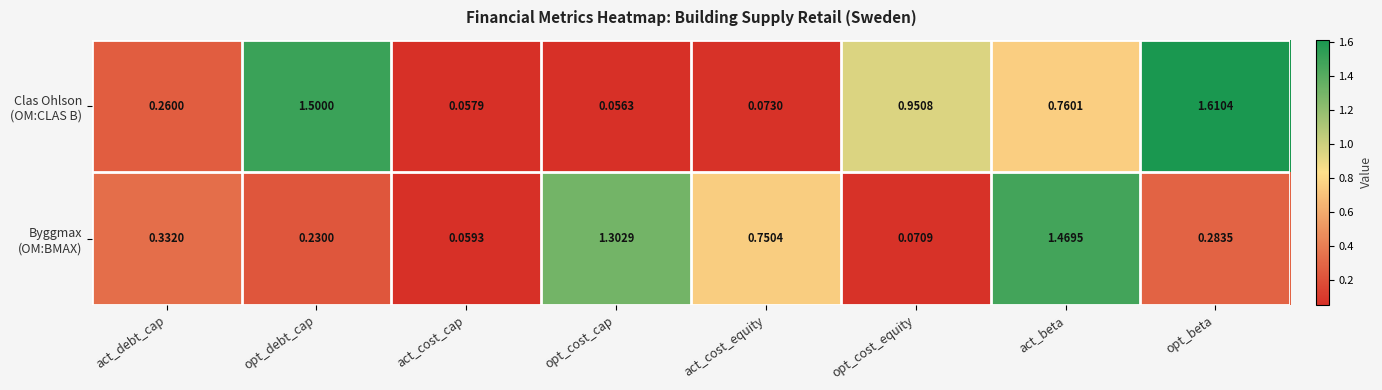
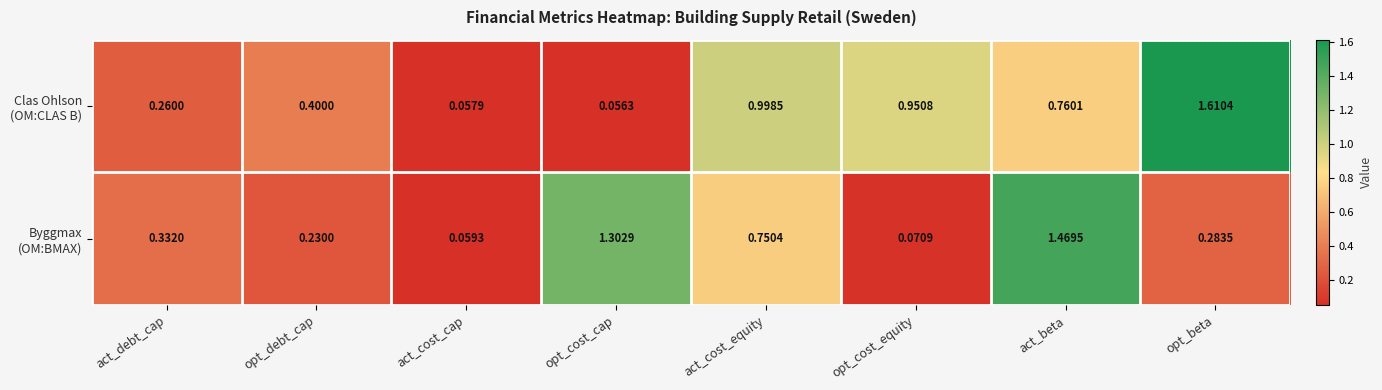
Clas Ohlson (OM:CLAS B), opt_debt_cap: 1.5000 -> 0.4000
Clas Ohlson (OM:CLAS B), act_cost_equity: 0.0730 -> 0.9985
